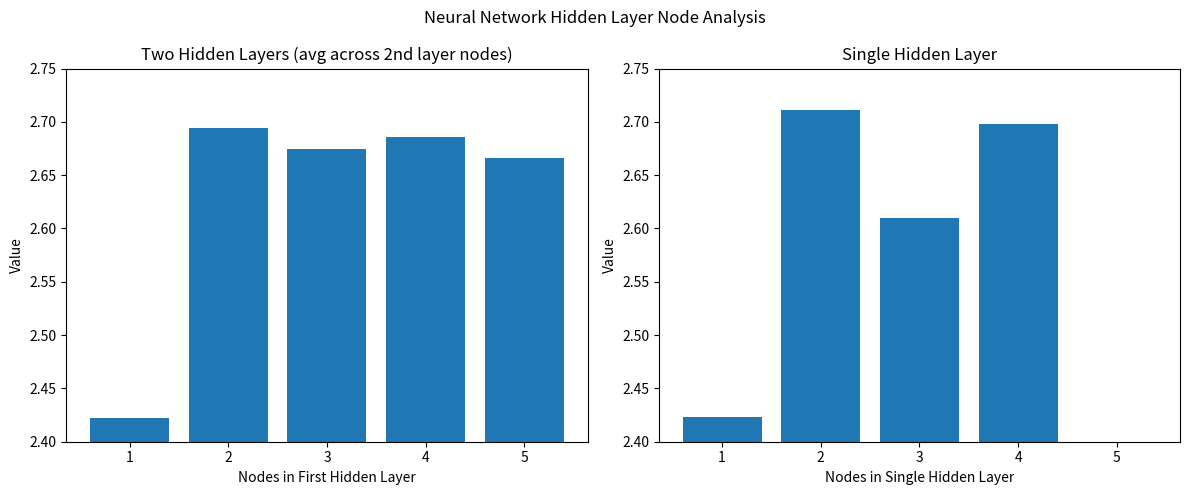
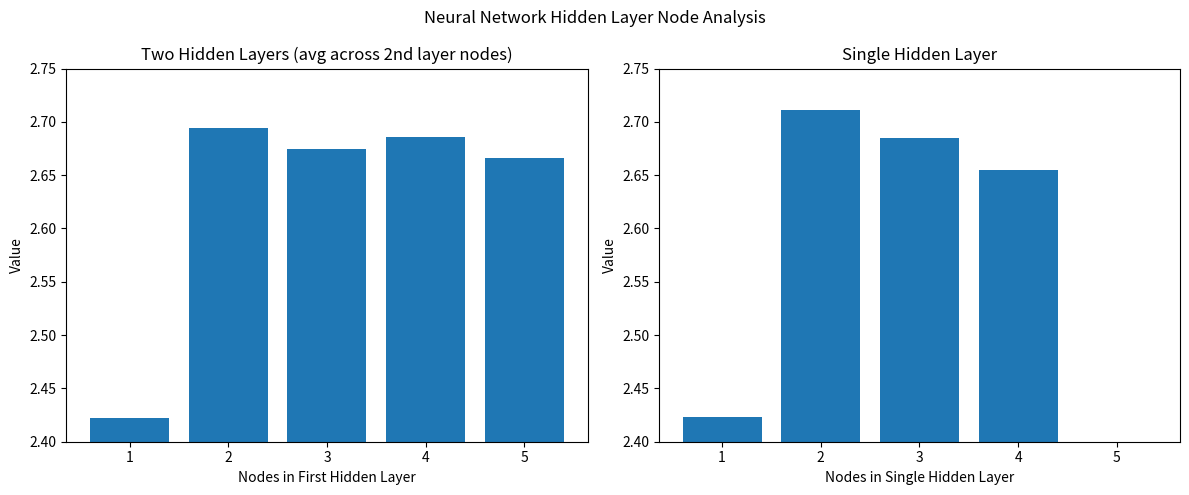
Single Hidden Layer, 3: 2.610 -> 2.685
Single Hidden Layer, 4: 2.698 -> 2.654
